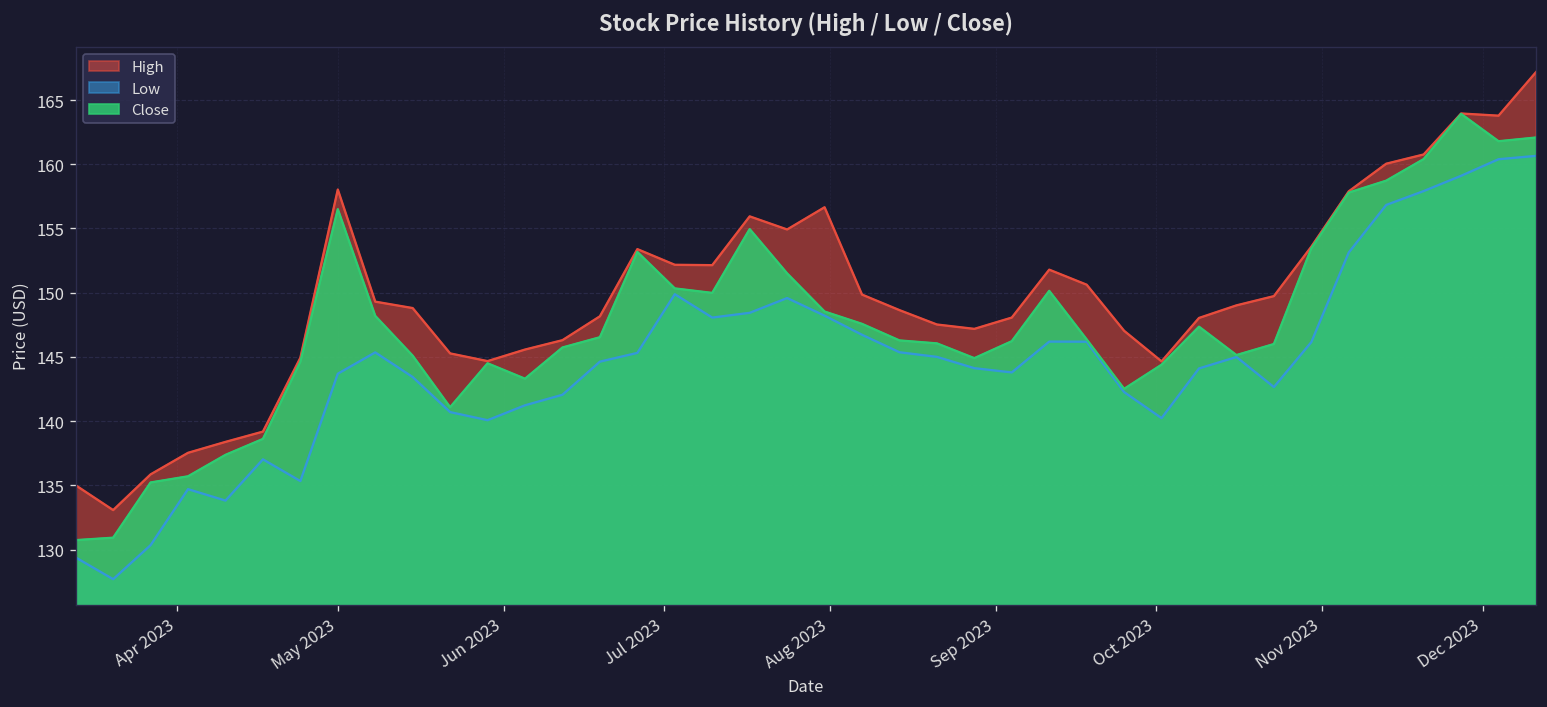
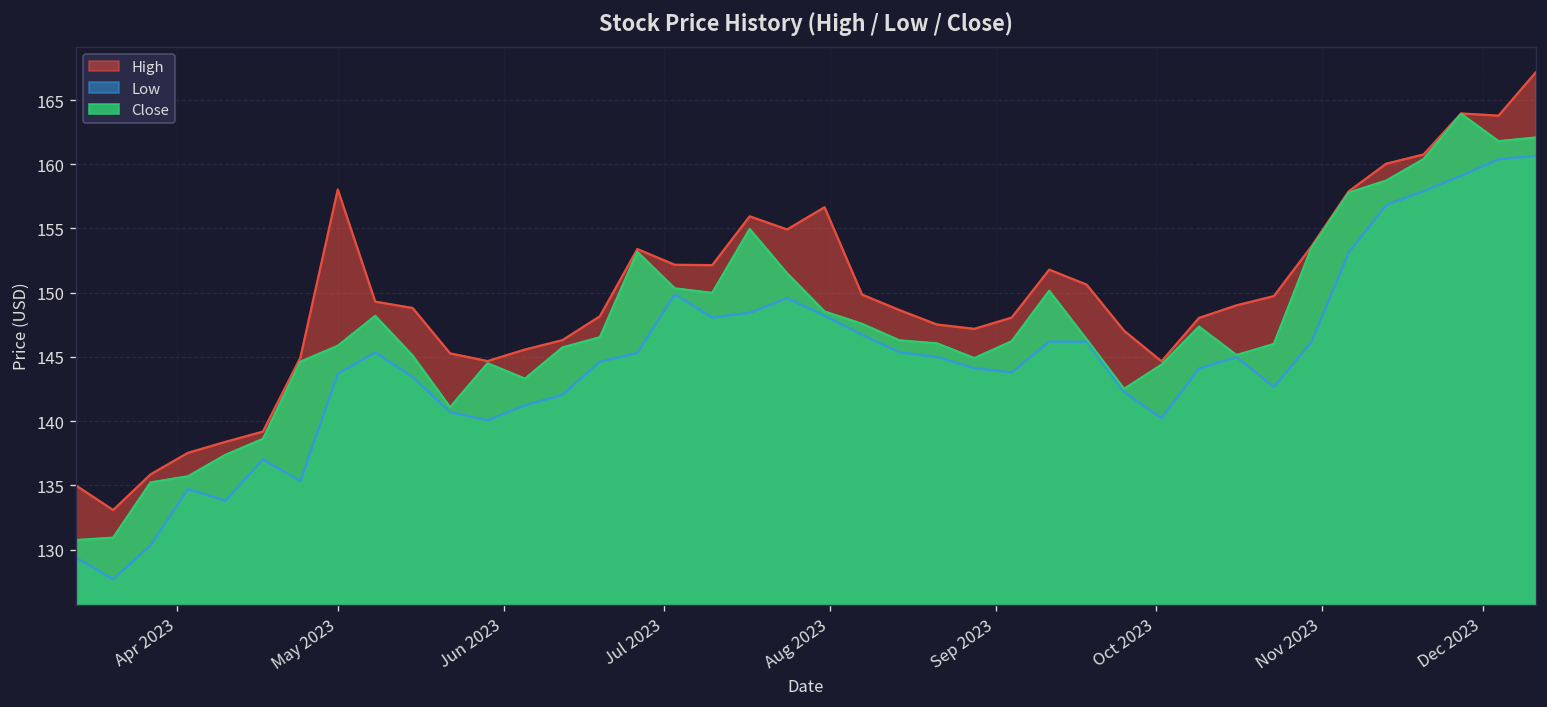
Close, May 2023: 156.5 -> 145.9
